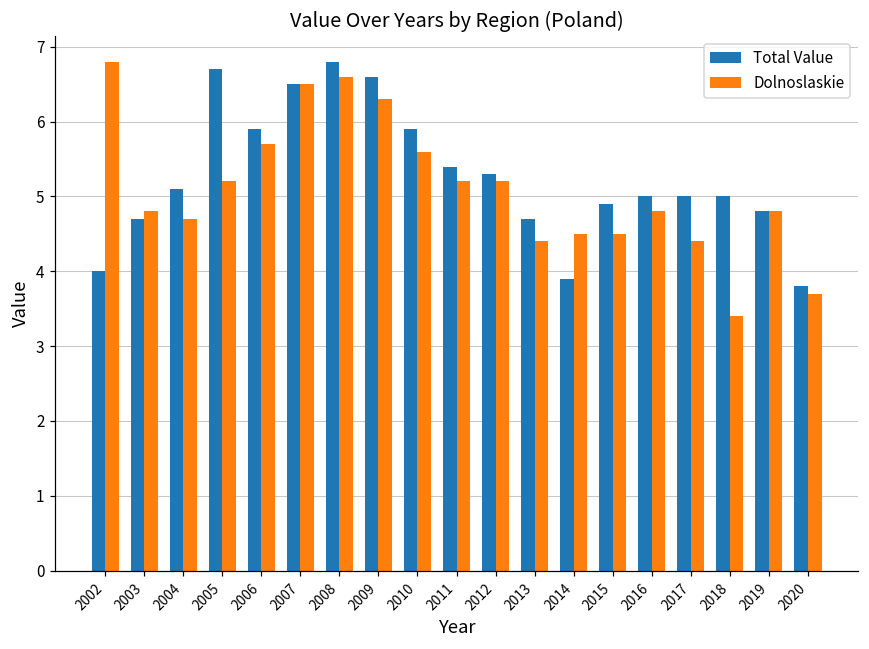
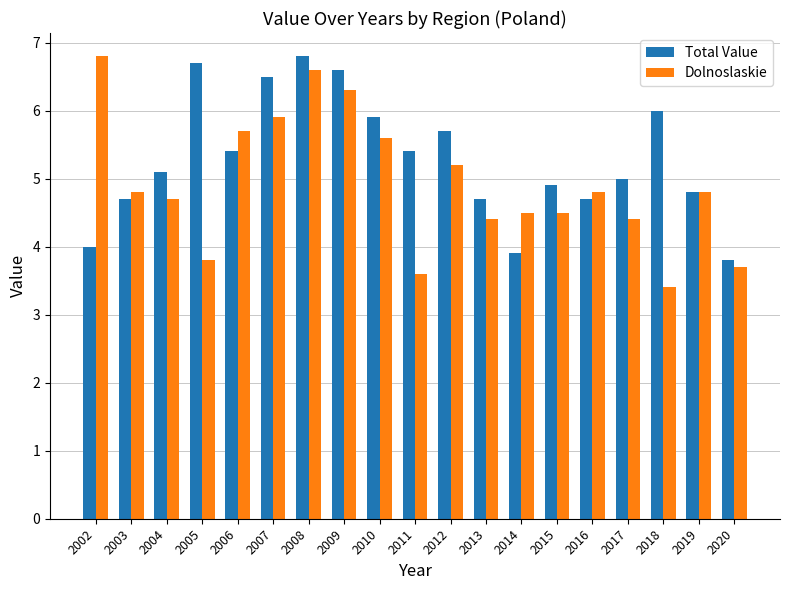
Dolnoslaskie, 2005: 5.2 -> 3.8
Total Value, 2006: 5.9 -> 5.4
Dolnoslaskie, 2007: 6.5 -> 5.9
Dolnoslaskie, 2011: 5.2 -> 3.6
Total Value, 2012: 5.3 -> 5.7
Total Value, 2016: 5.0 -> 4.7
Total Value, 2018: 5 -> 6
